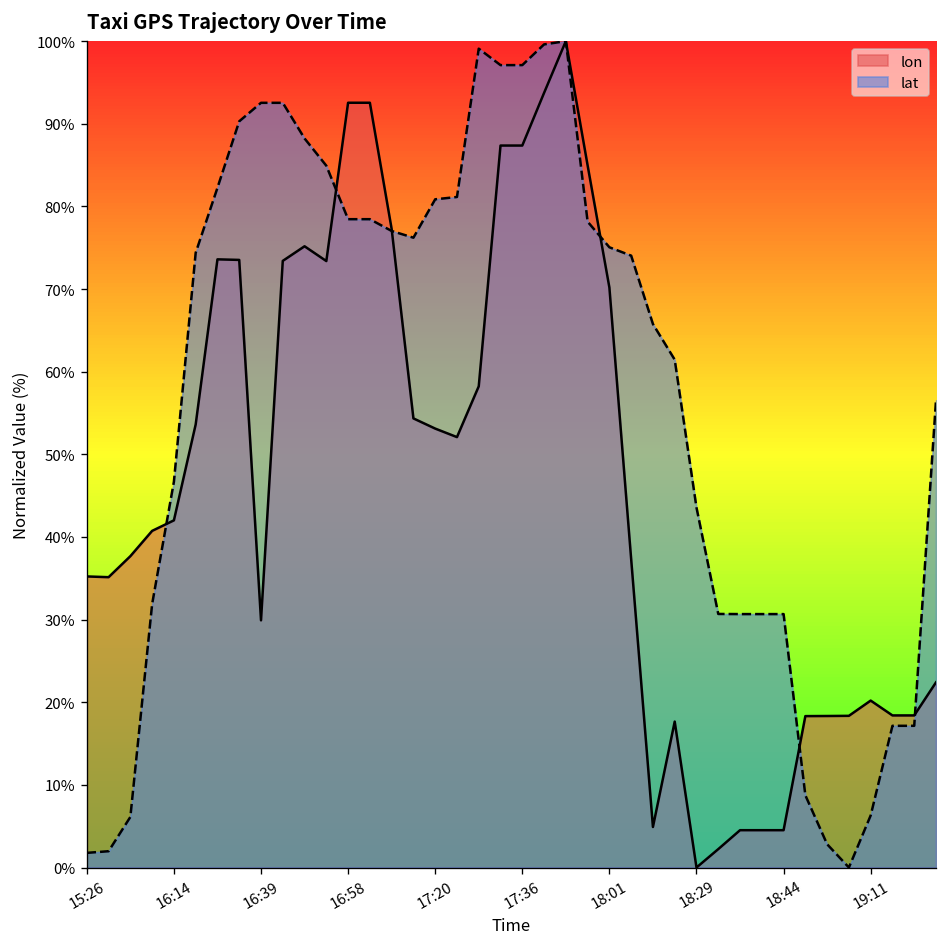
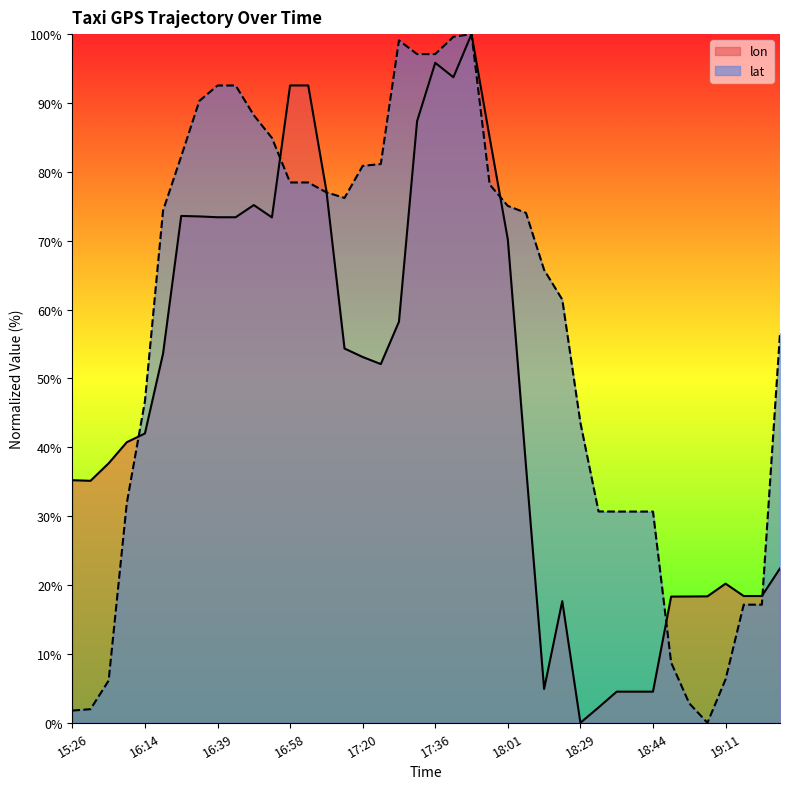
lon, 16:39: 30% -> 73%
lon, 17:36: 87% -> 96%
